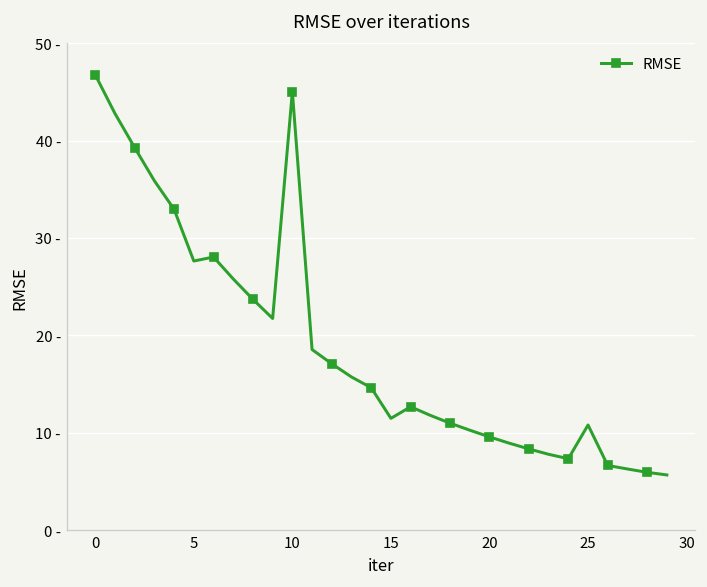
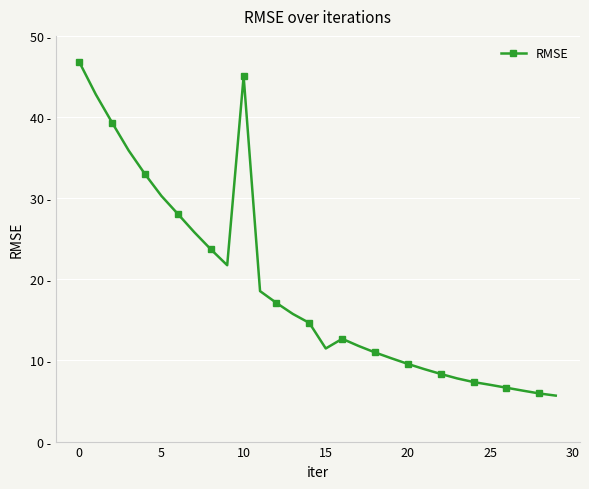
5: 28 - -> 30 -
25: 11 - -> 7 -
